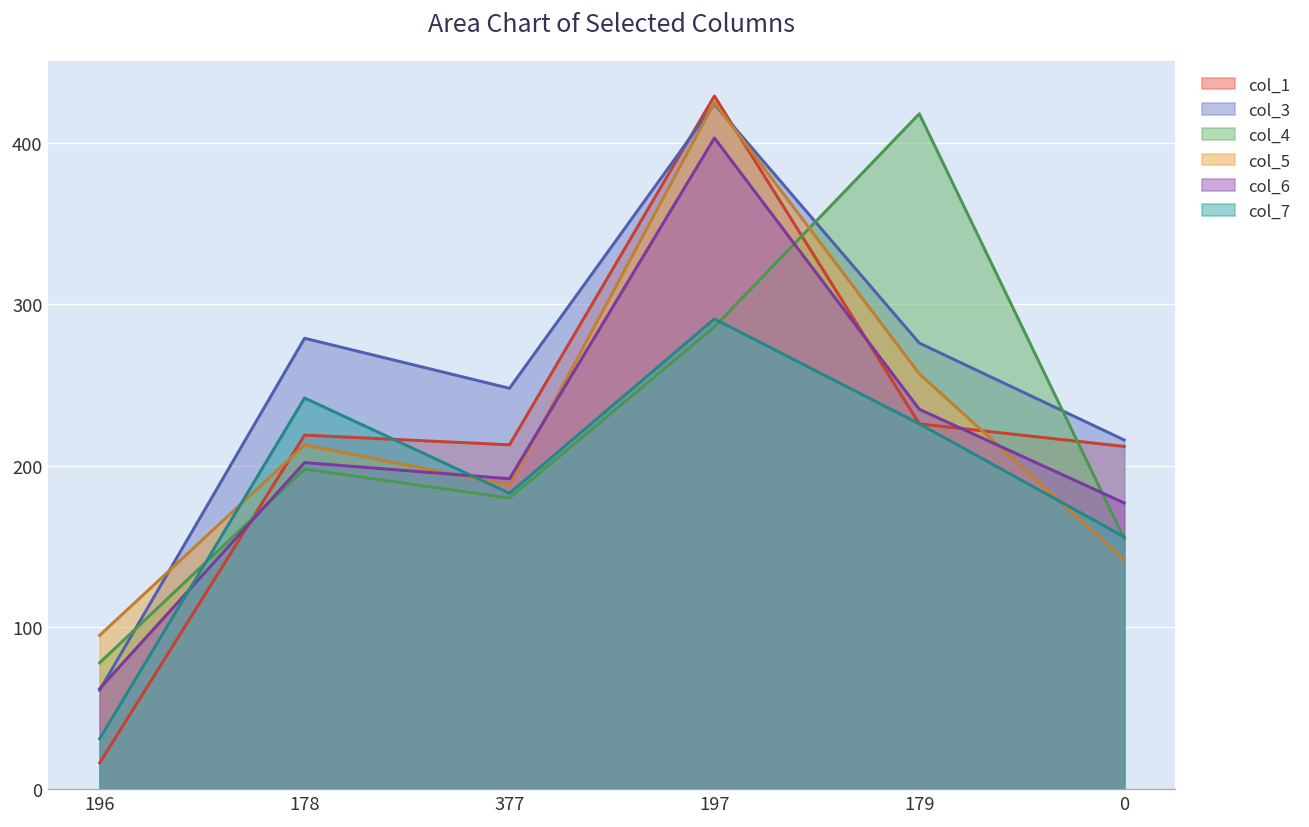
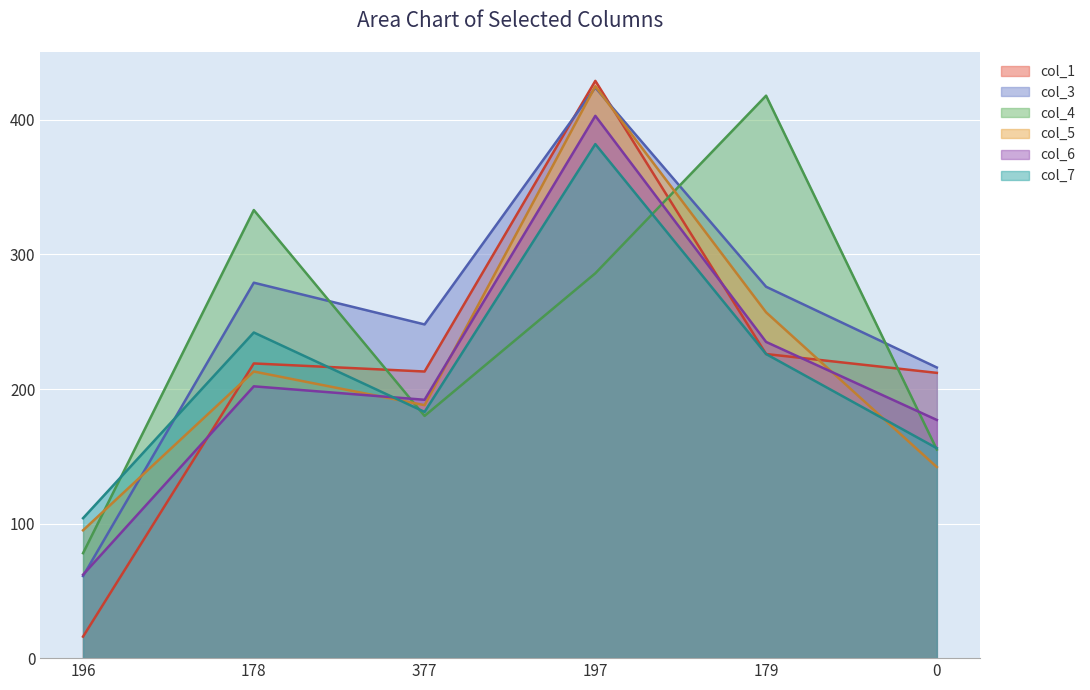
col_7, 196: 31 -> 104
col_4, 178: 198 -> 333
col_7, 197: 291 -> 382
